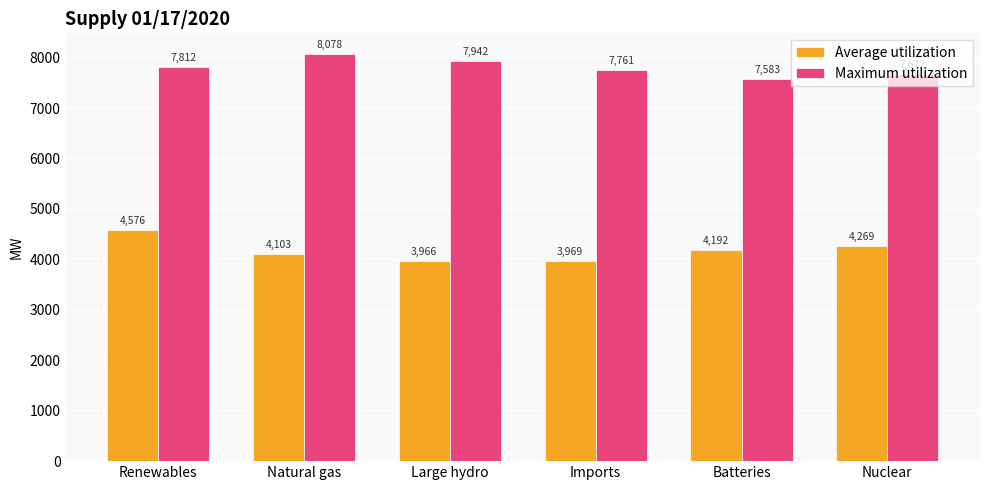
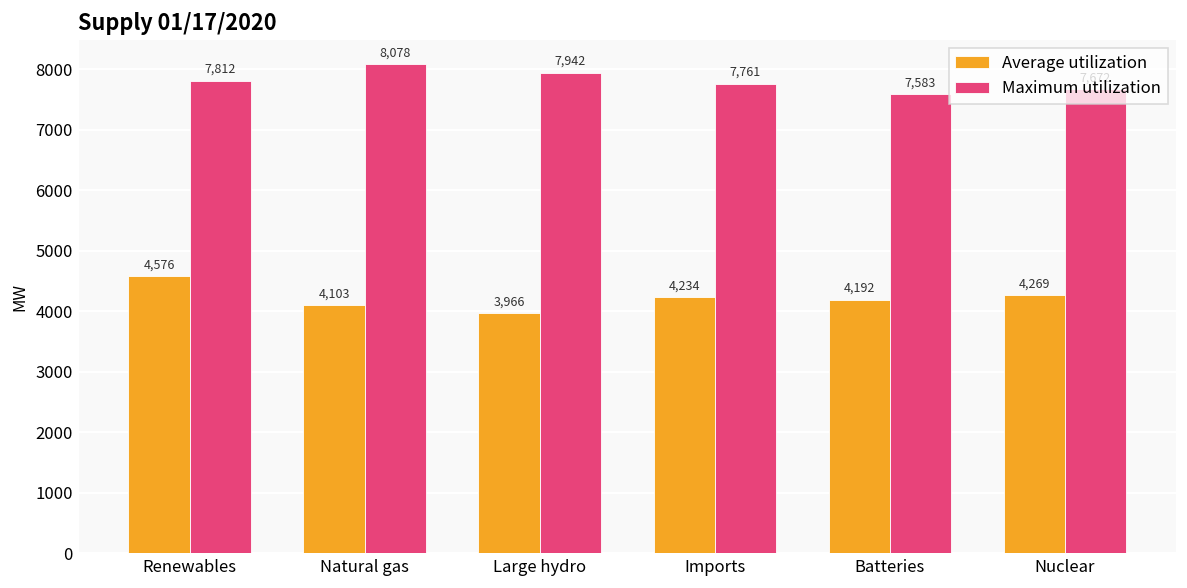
Average utilization, Imports: 3,969 -> 4,234
